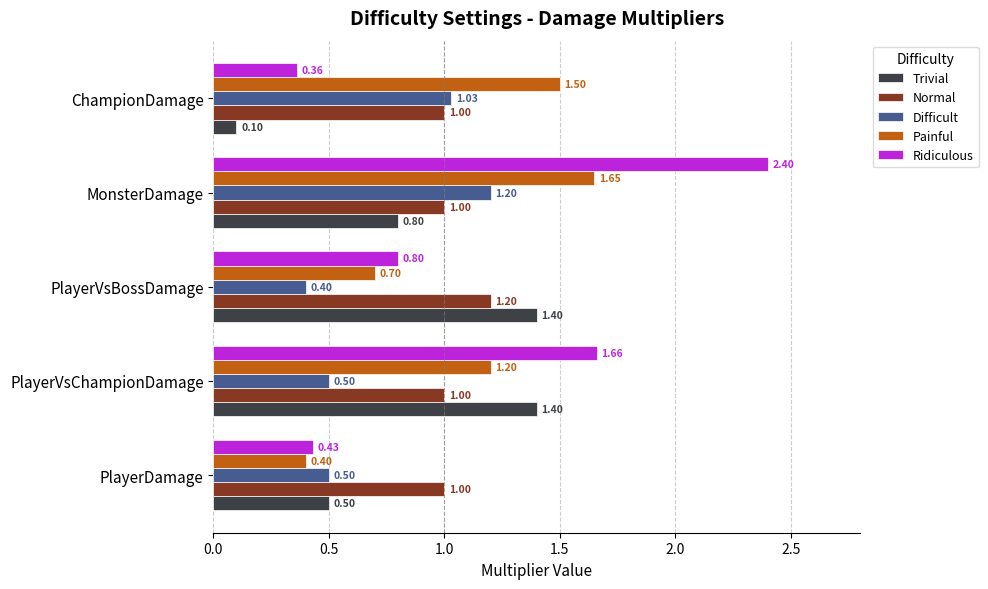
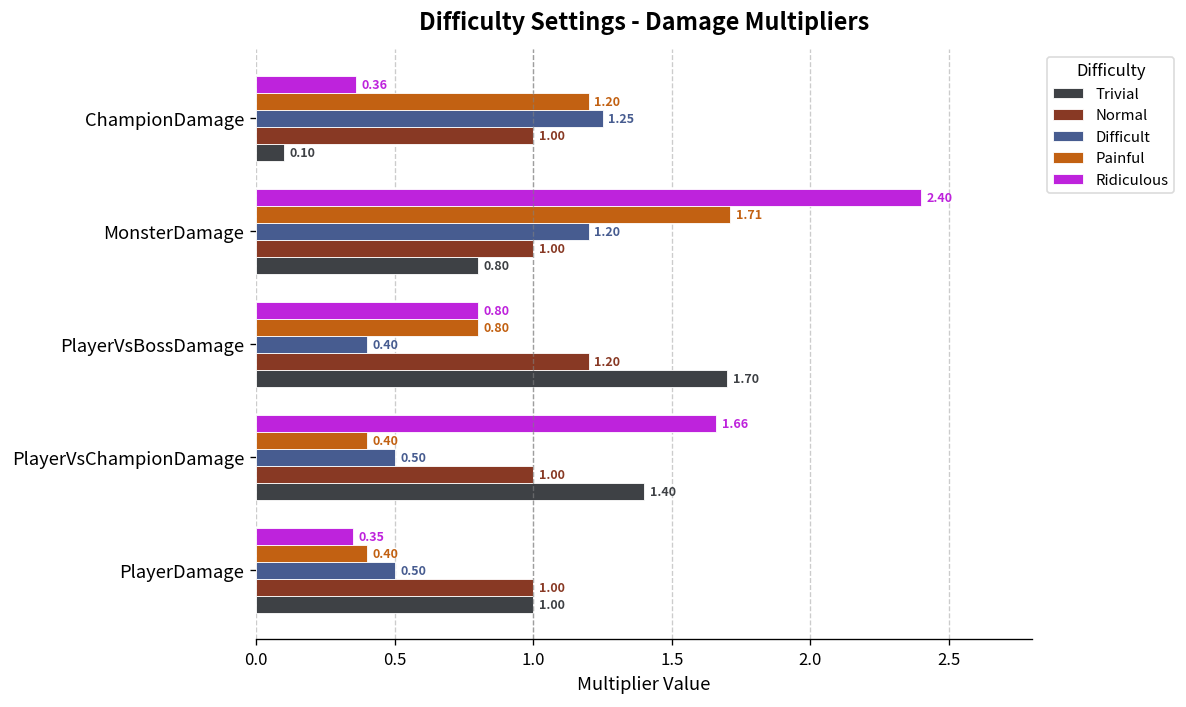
Painful, ChampionDamage: 1.50 -> 1.20
Difficult, ChampionDamage: 1.03 -> 1.25
Painful, MonsterDamage: 1.65 -> 1.71
Painful, PlayerVsBossDamage: 0.70 -> 0.80
Trivial, PlayerVsBossDamage: 1.40 -> 1.70
Painful, PlayerVsChampionDamage: 1.20 -> 0.40
Ridiculous, PlayerDamage: 0.43 -> 0.35
Trivial, PlayerDamage: 0.50 -> 1.00
